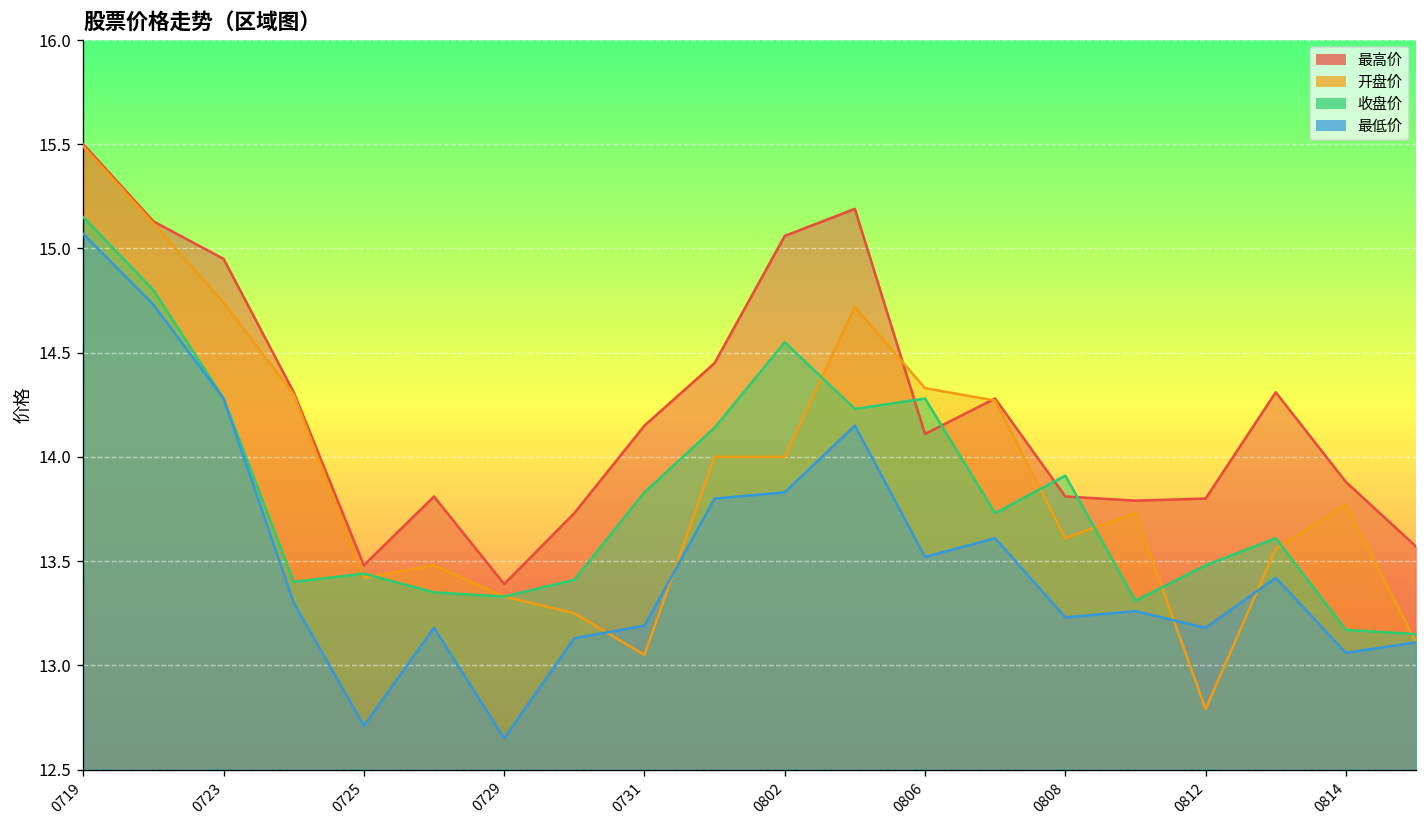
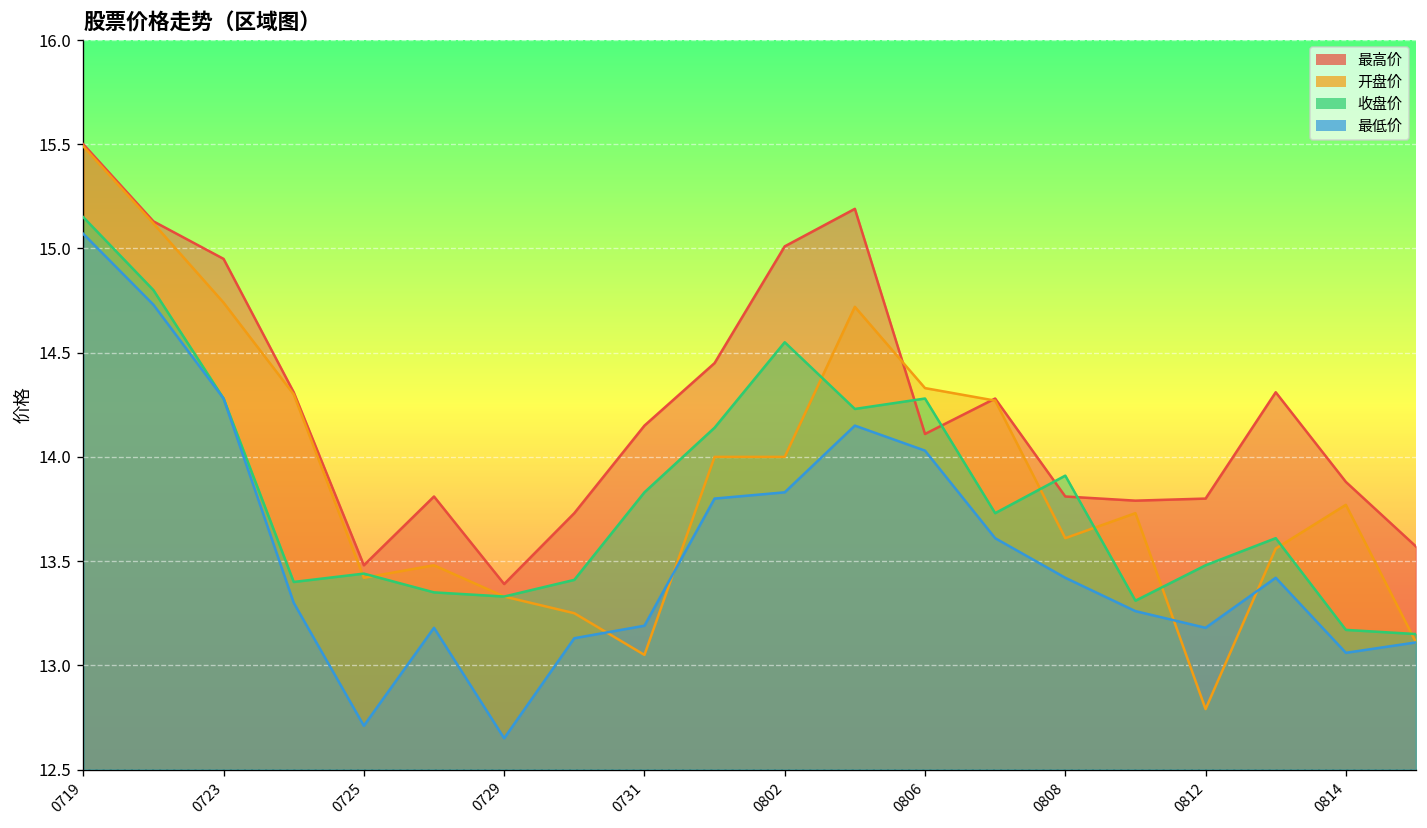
最高价, 0802: 15.06 -> 15.01
最低价, 0806: 13.52 -> 14.03
最低价, 0808: 13.23 -> 13.42
